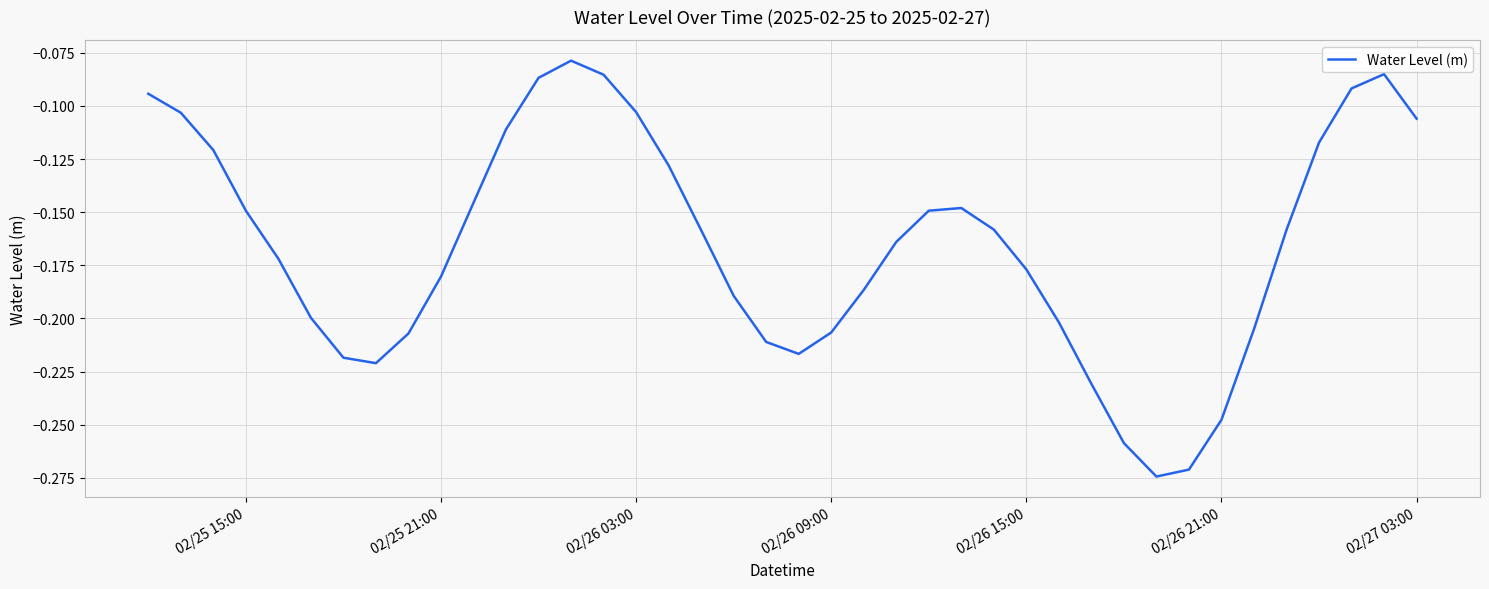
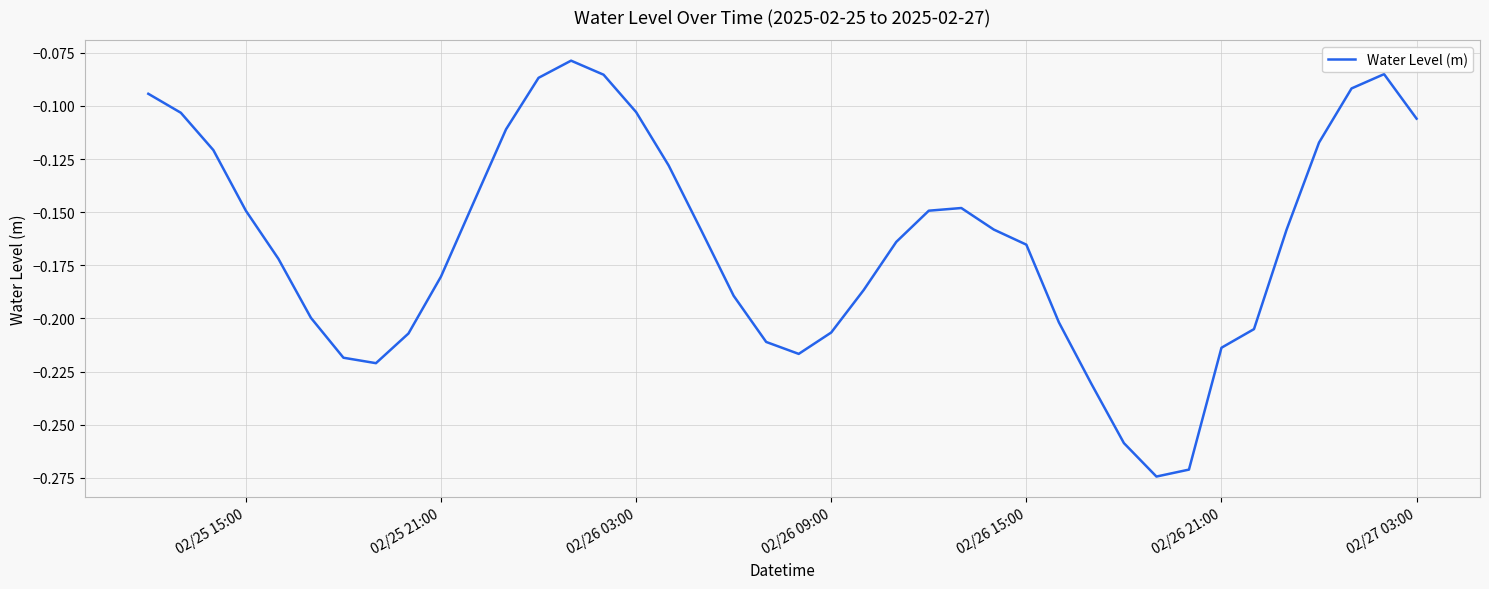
02/26 15:00: -0.177 -> -0.165
02/26 21:00: -0.248 -> -0.214
